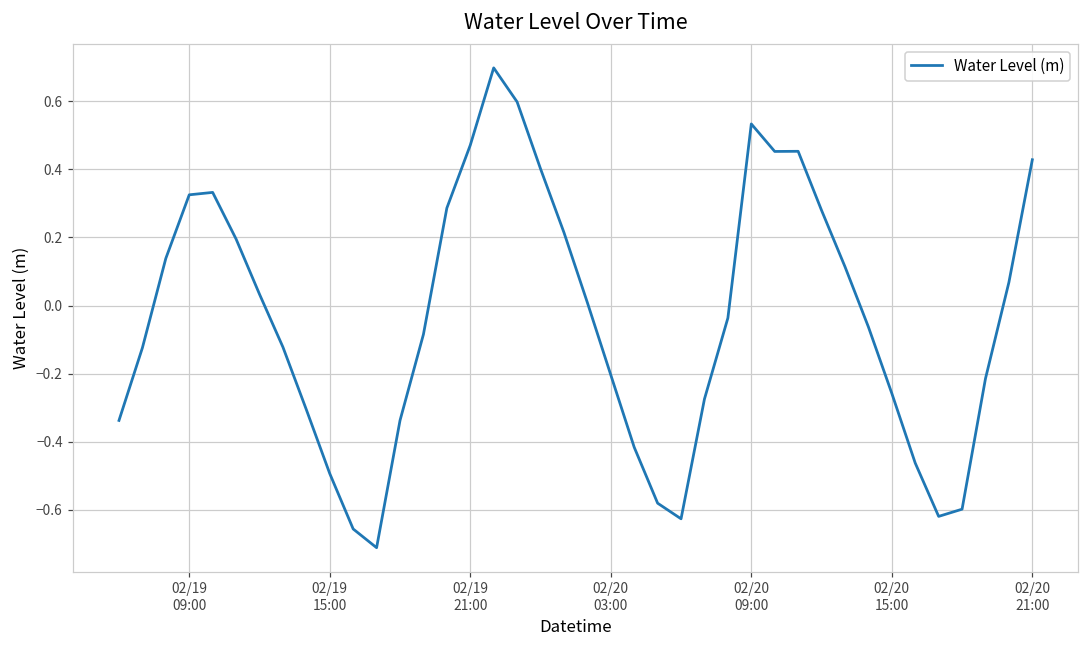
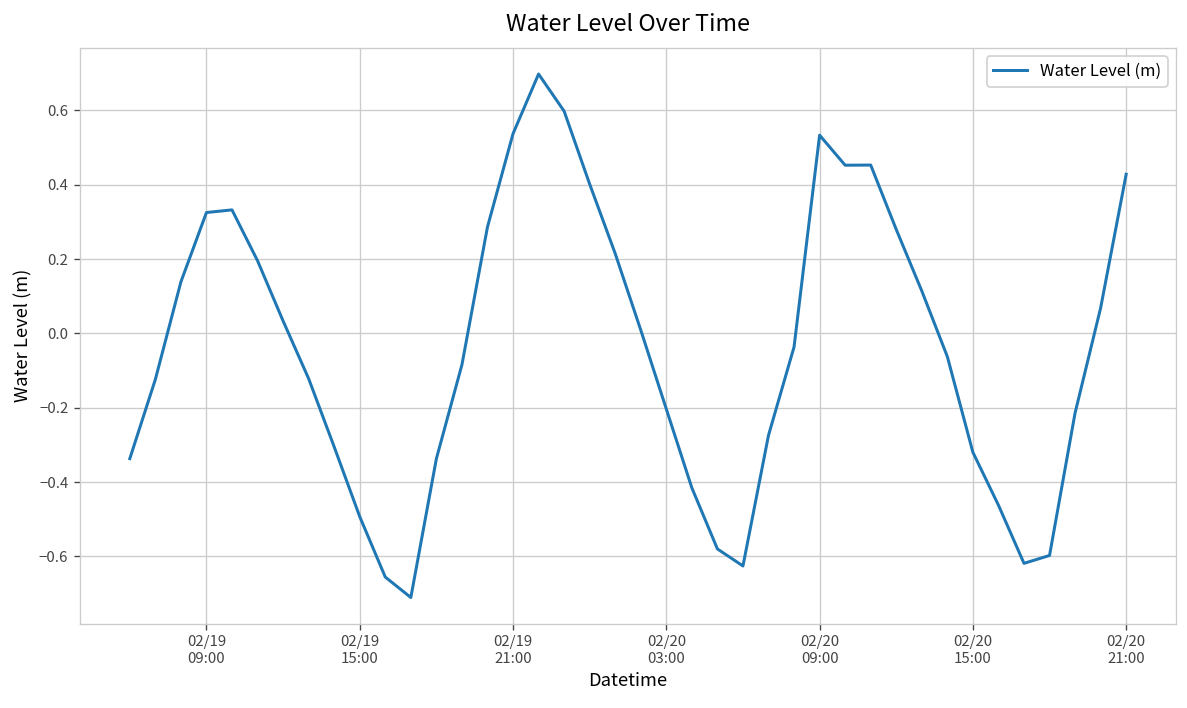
02/19 21:00: 0.47 -> 0.54
02/20 15:00: -0.26 -> -0.32
